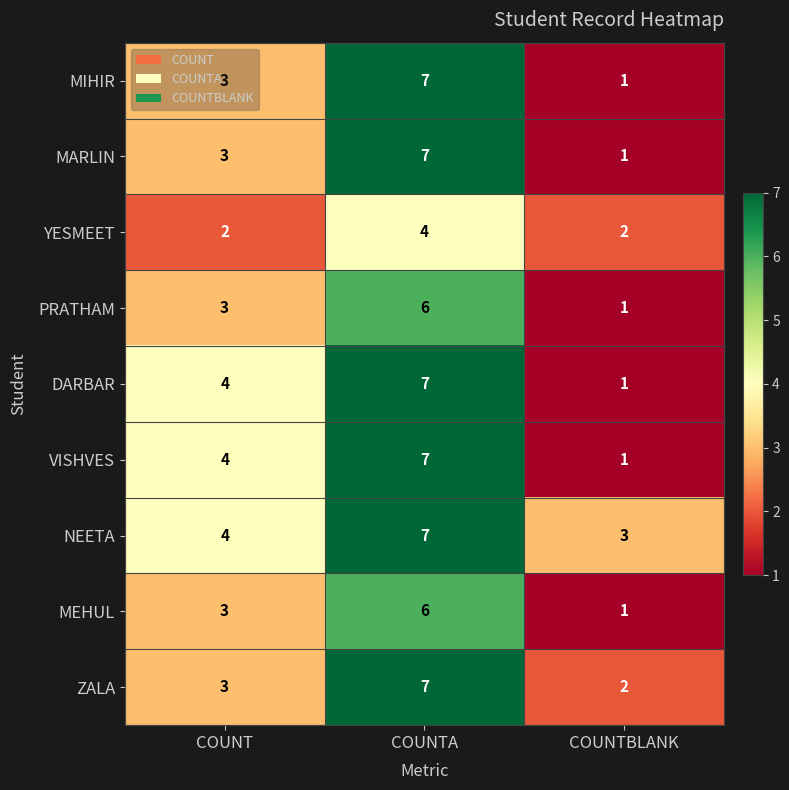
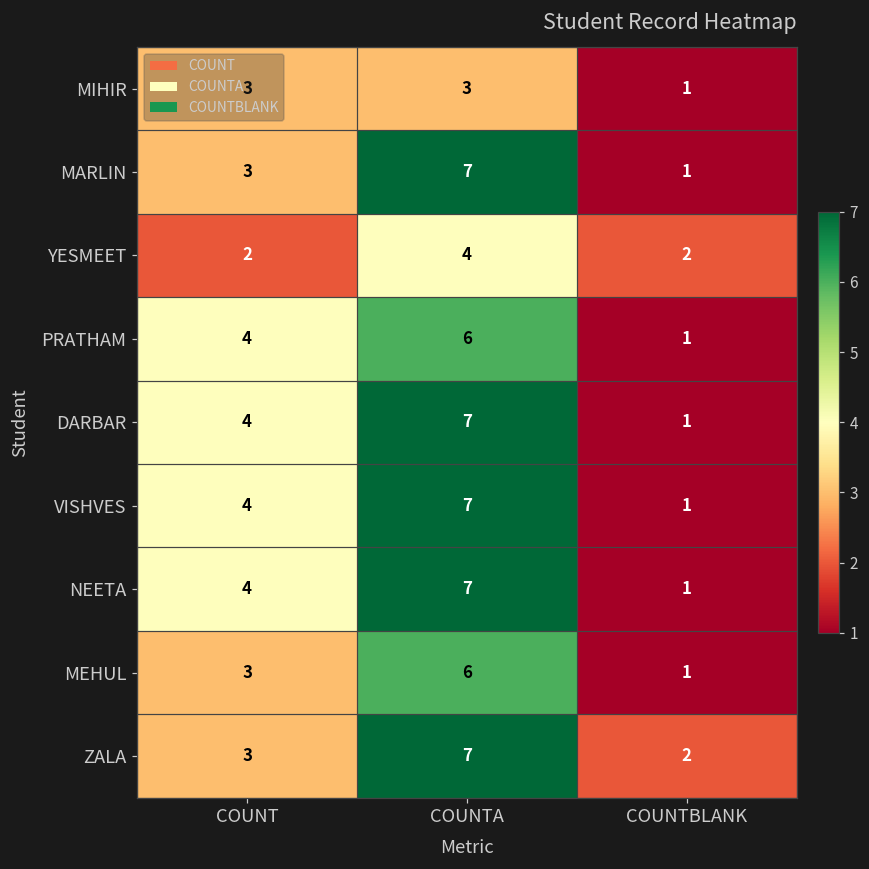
MIHIR, COUNTA: 7 -> 3
PRATHAM, COUNT: 3 -> 4
NEETA, COUNTBLANK: 3 -> 1
